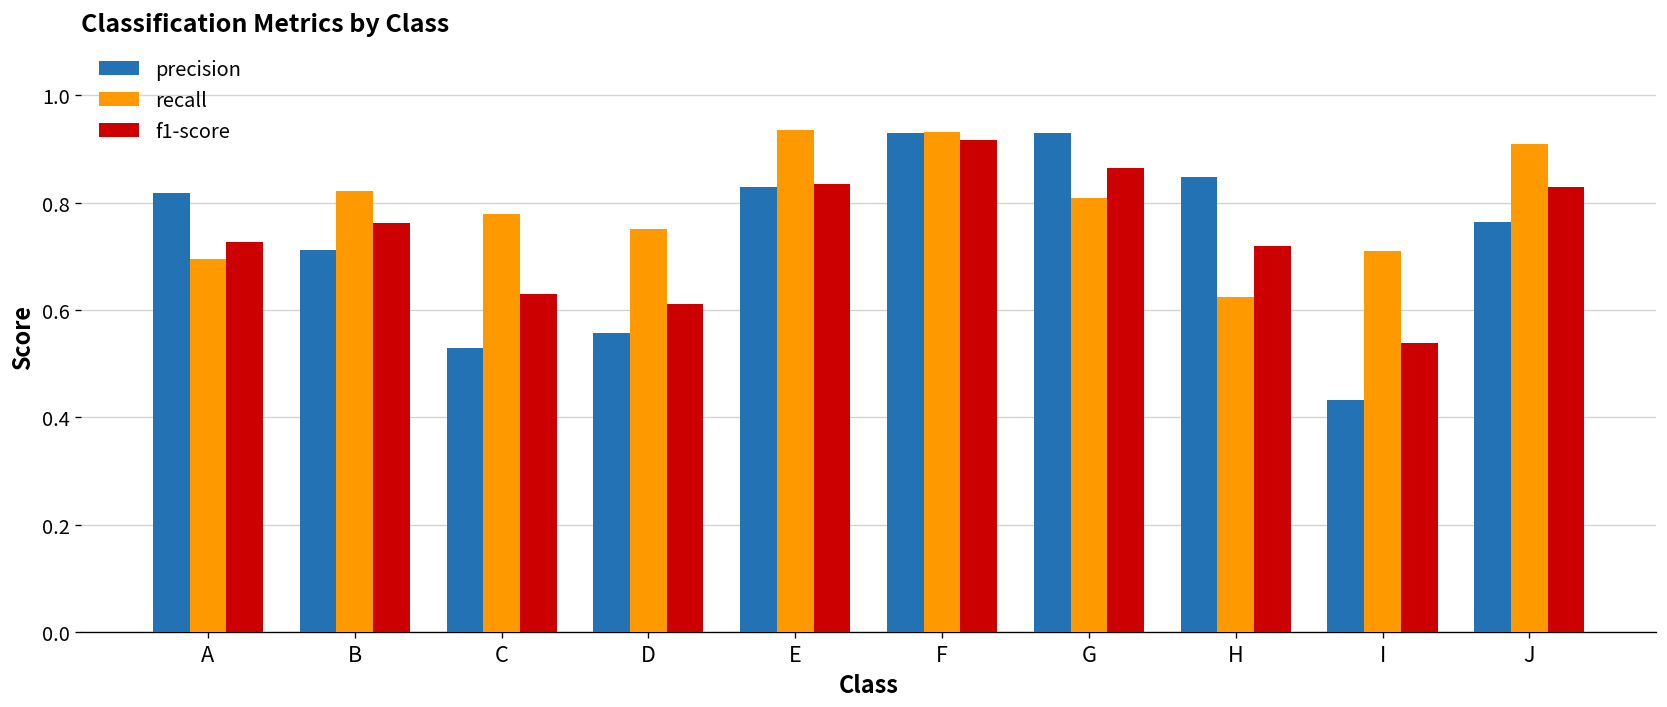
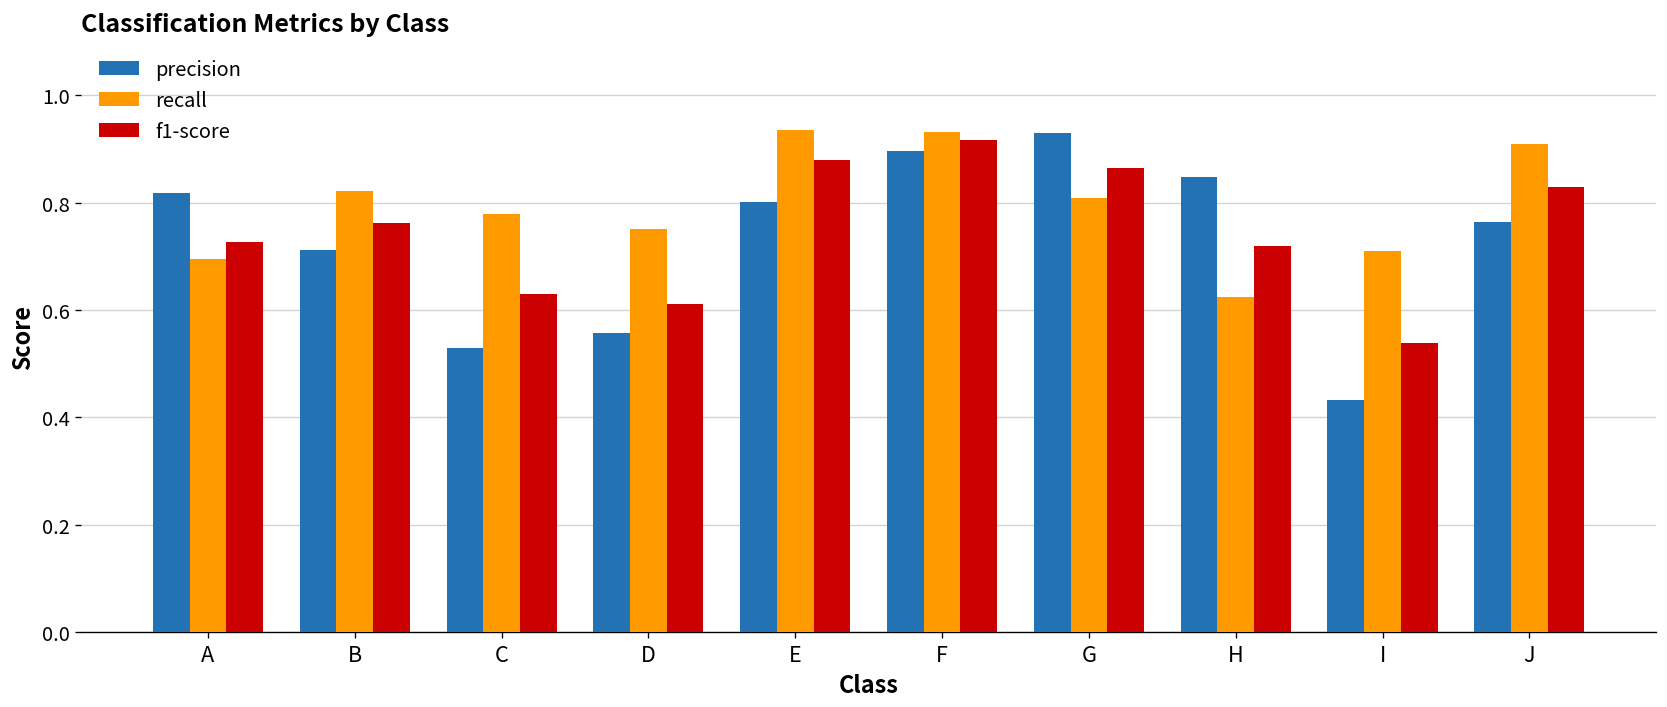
precision, E: 0.83 -> 0.80
f1-score, E: 0.84 -> 0.88
precision, F: 0.93 -> 0.90
